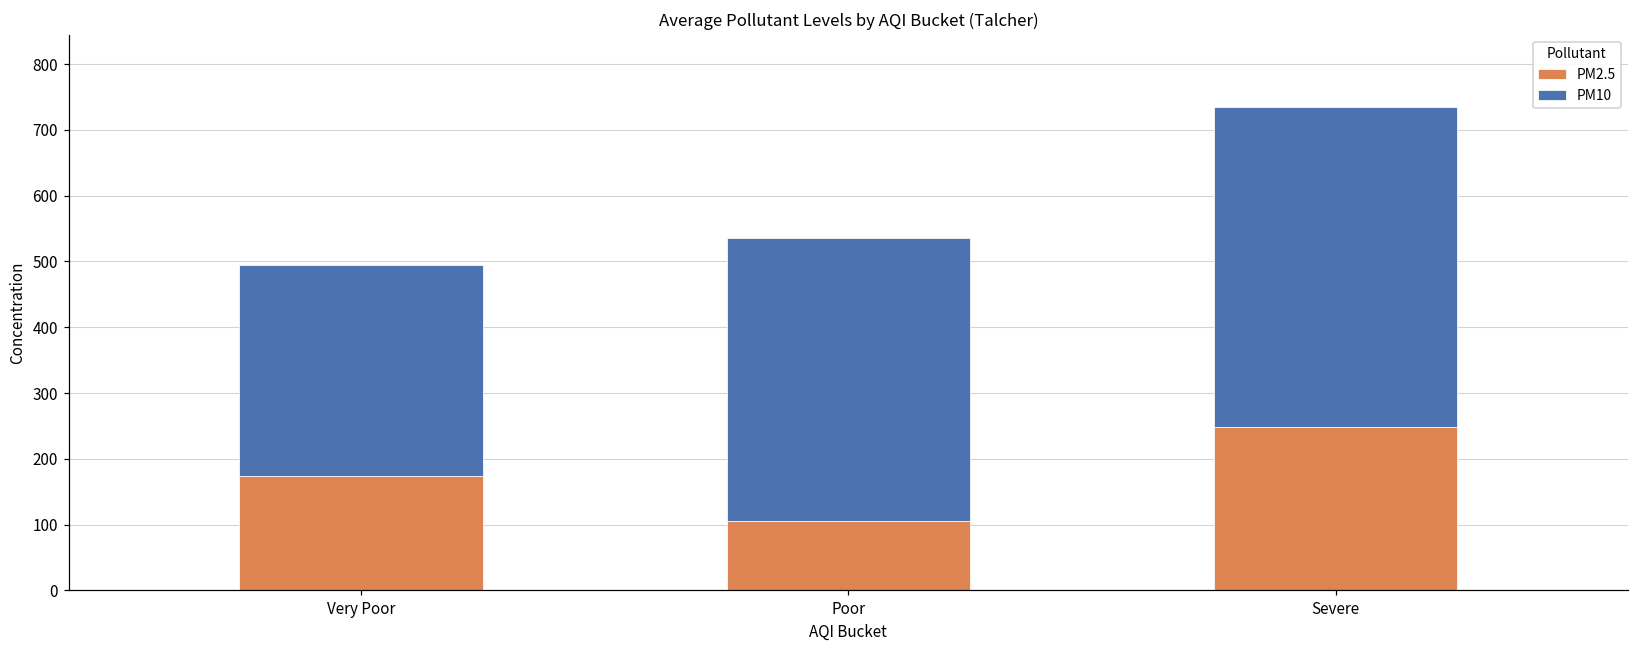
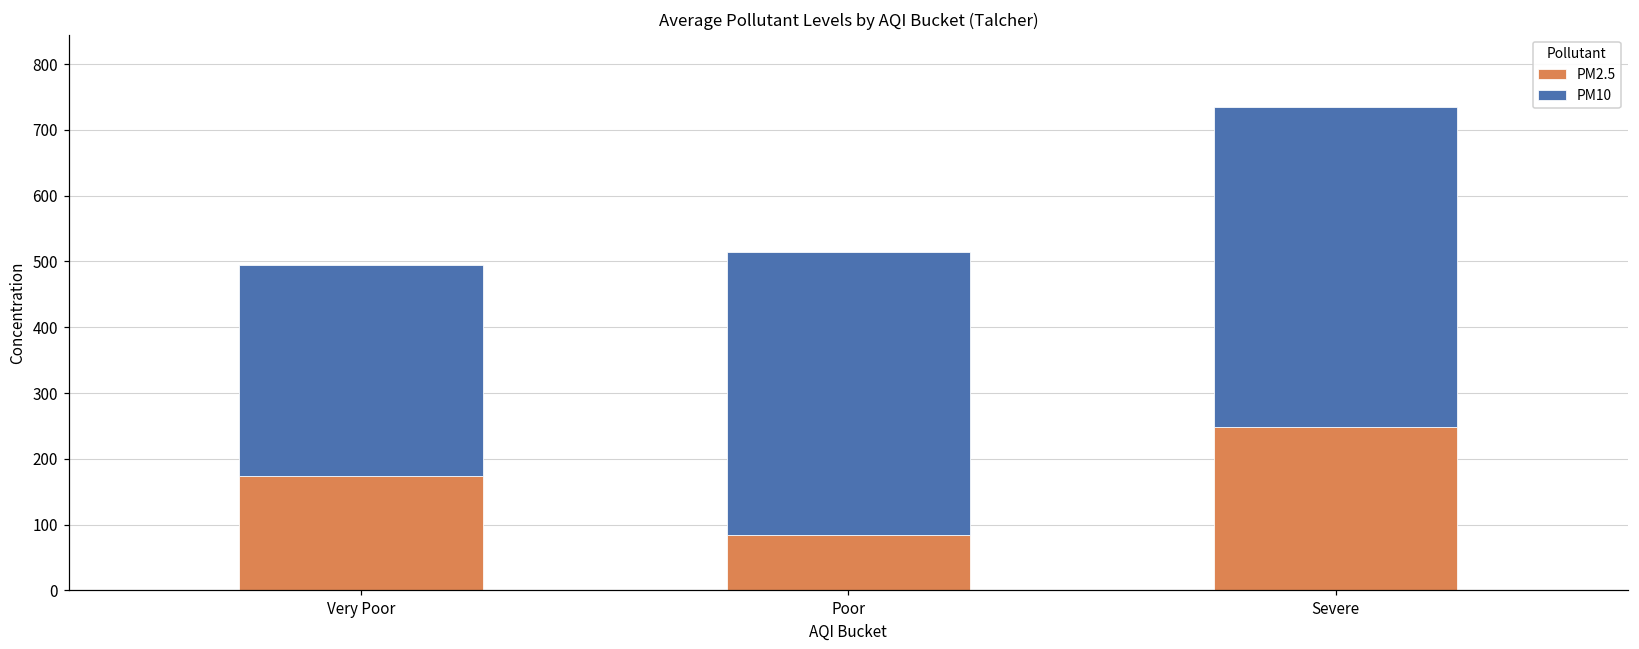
PM2.5, Poor: 110 -> 80
